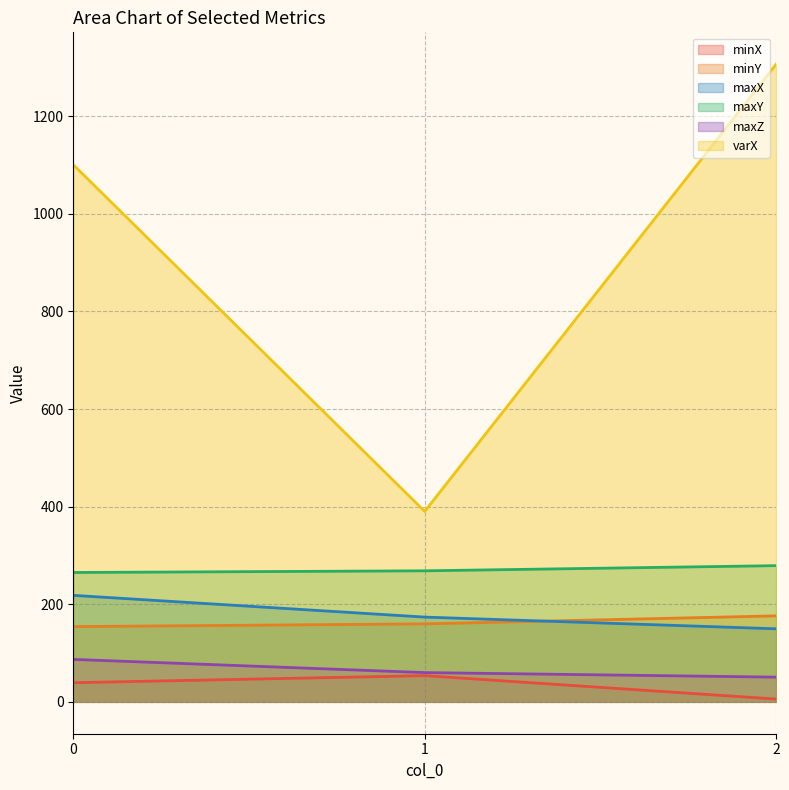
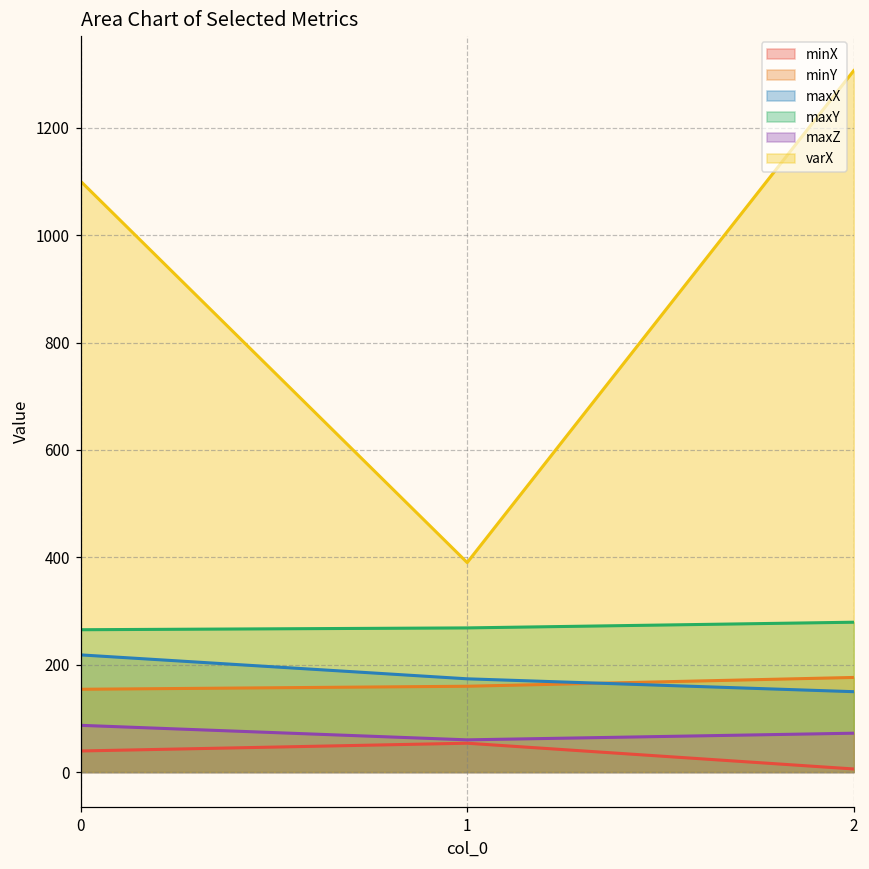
maxZ, 2: 50 -> 70
